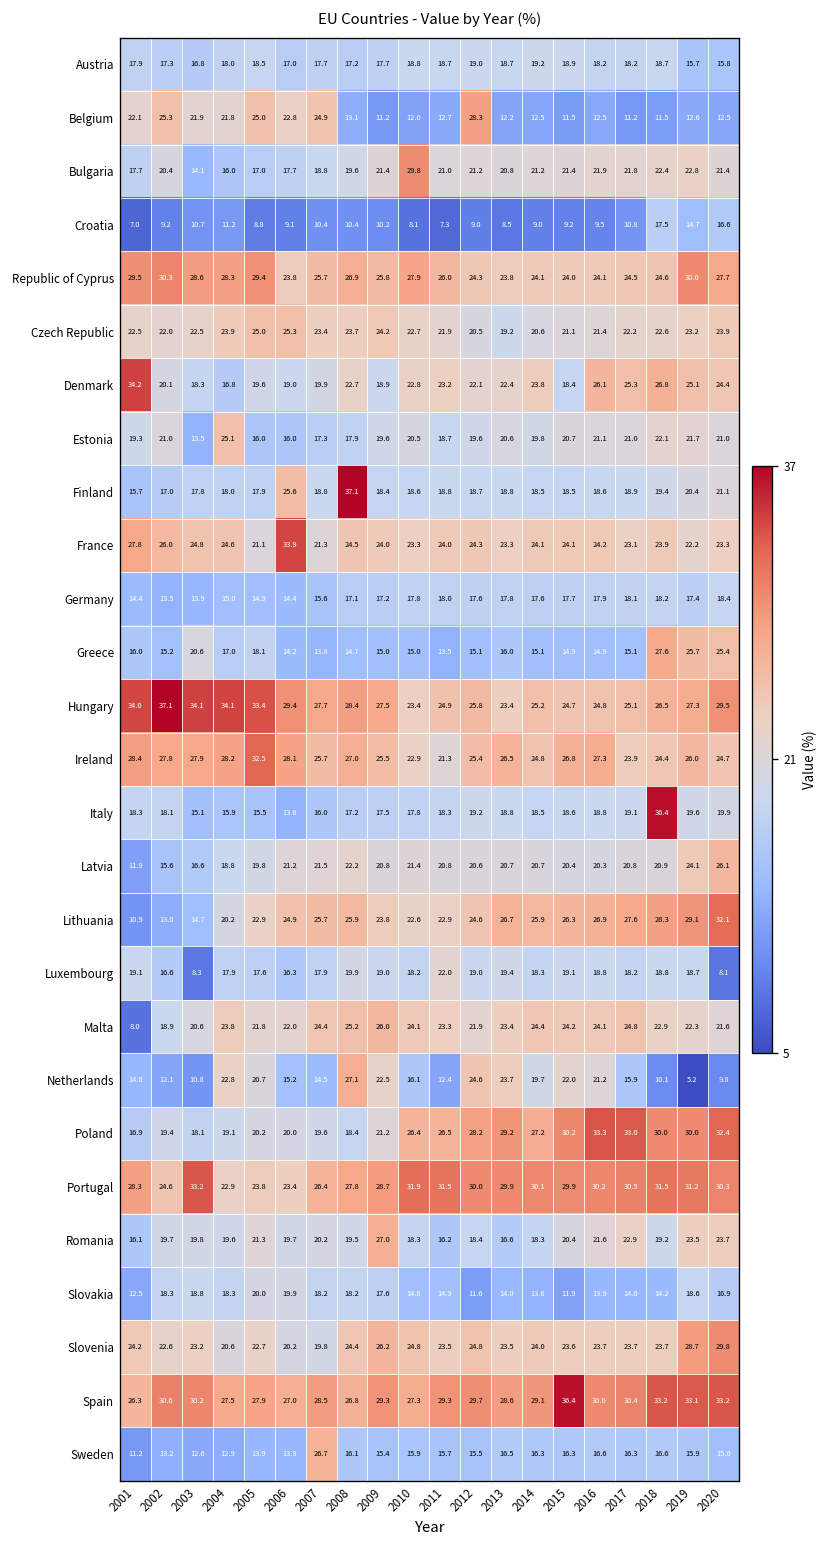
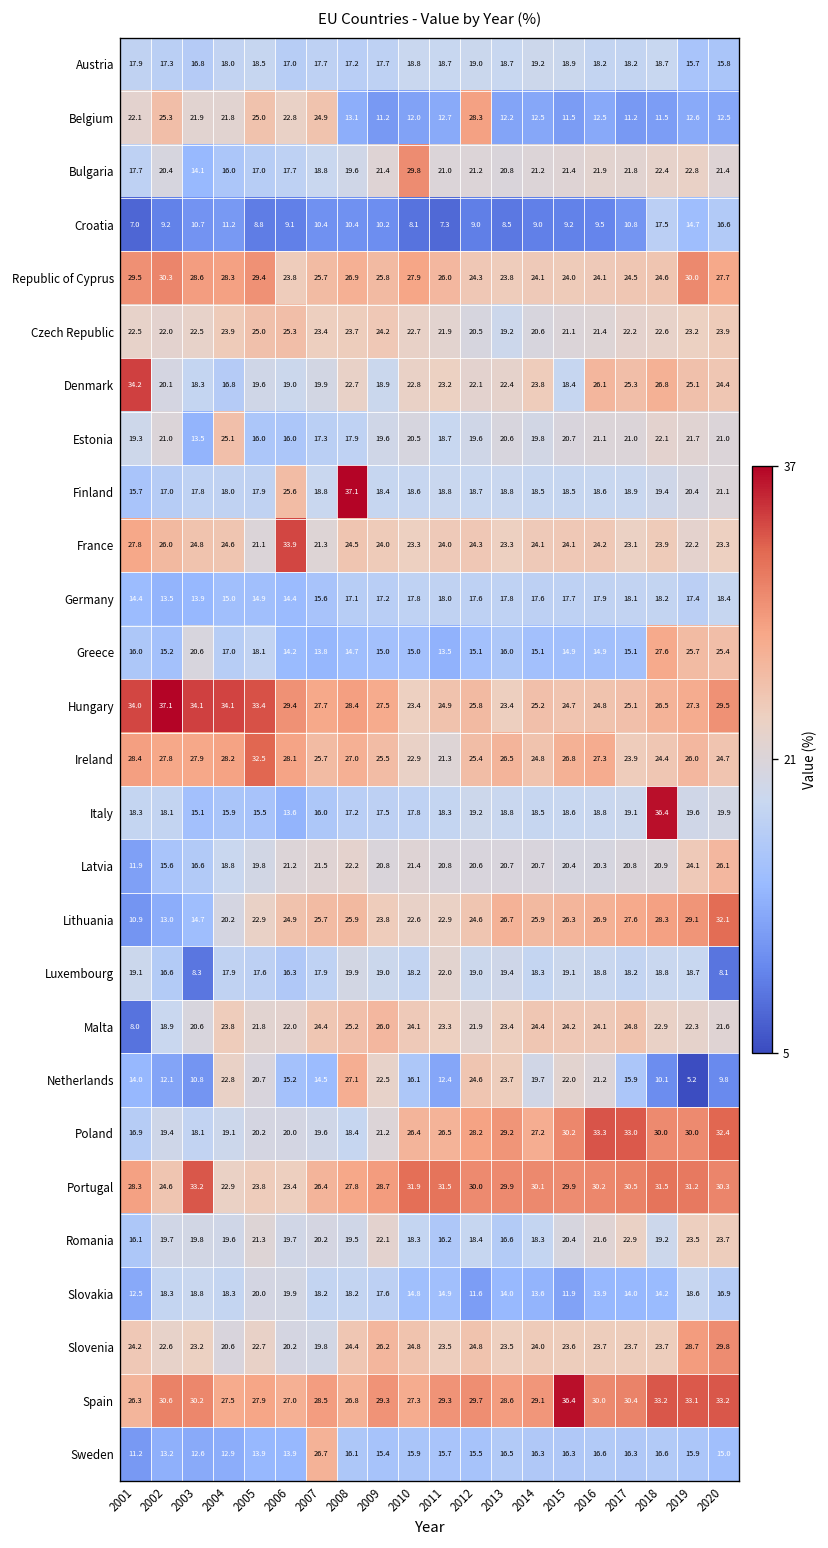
Romania, 2009: 27.0 -> 22.1
